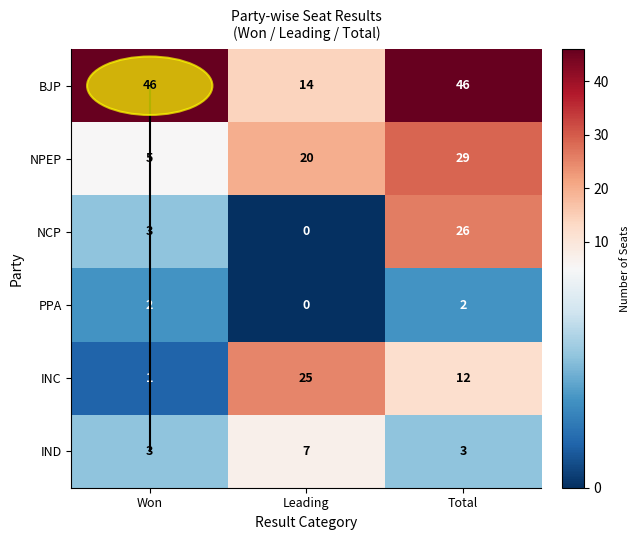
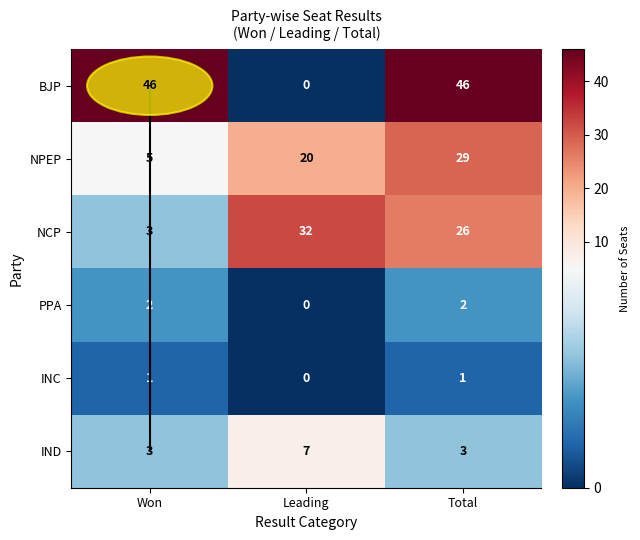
BJP, Leading: 14 -> 0
NCP, Leading: 0 -> 32
INC, Leading: 25 -> 0
INC, Total: 12 -> 1
